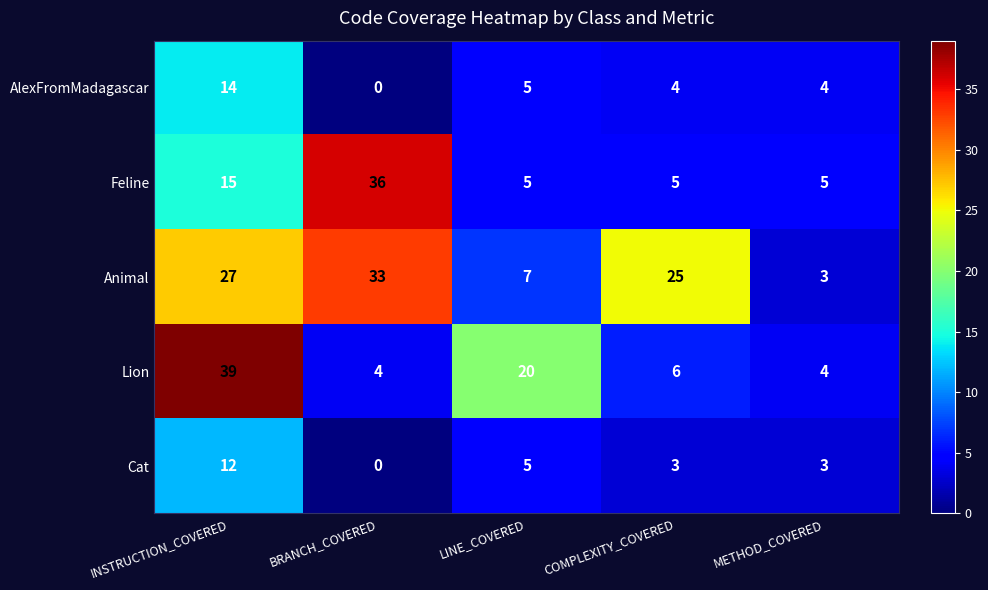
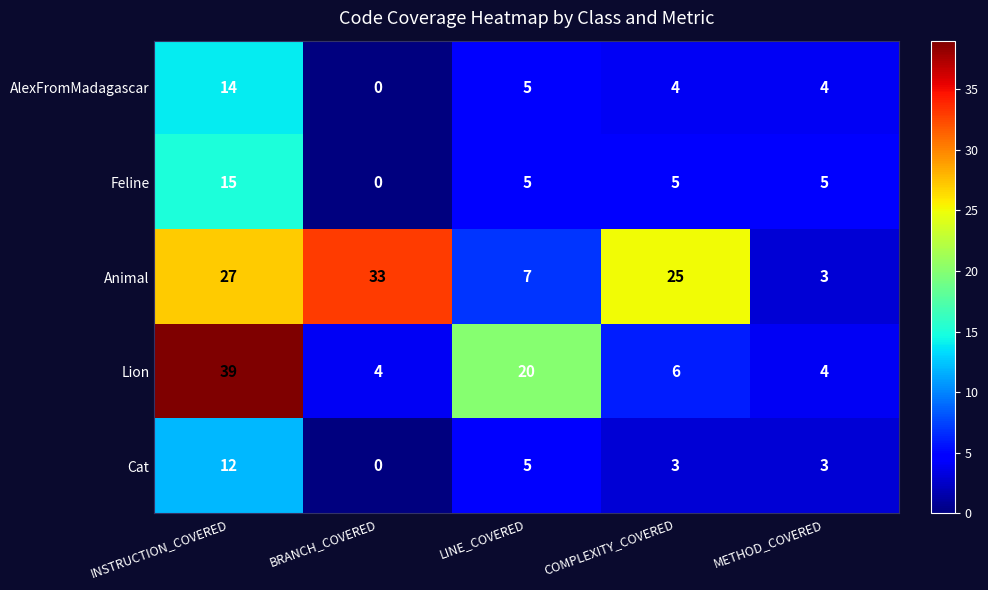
Feline, BRANCH_COVERED: 36 -> 0
